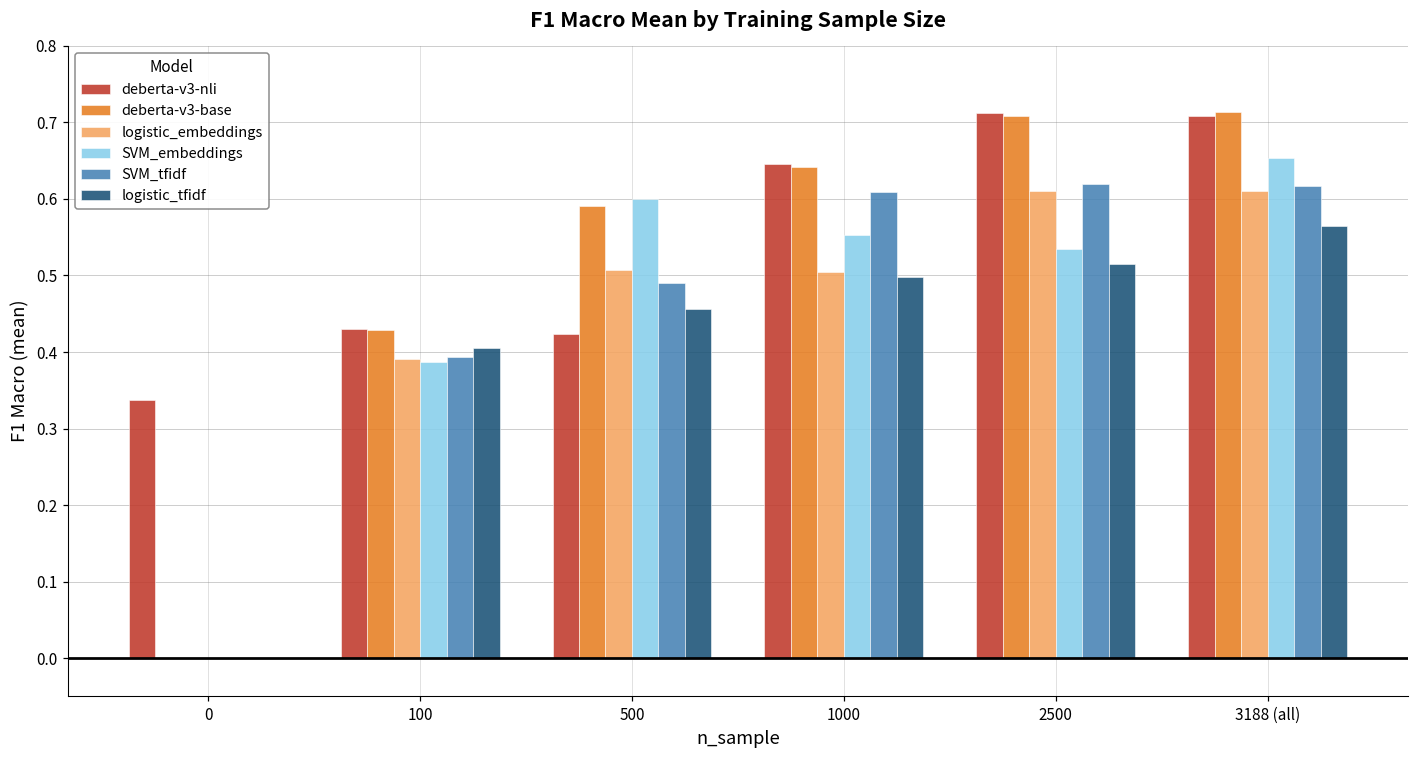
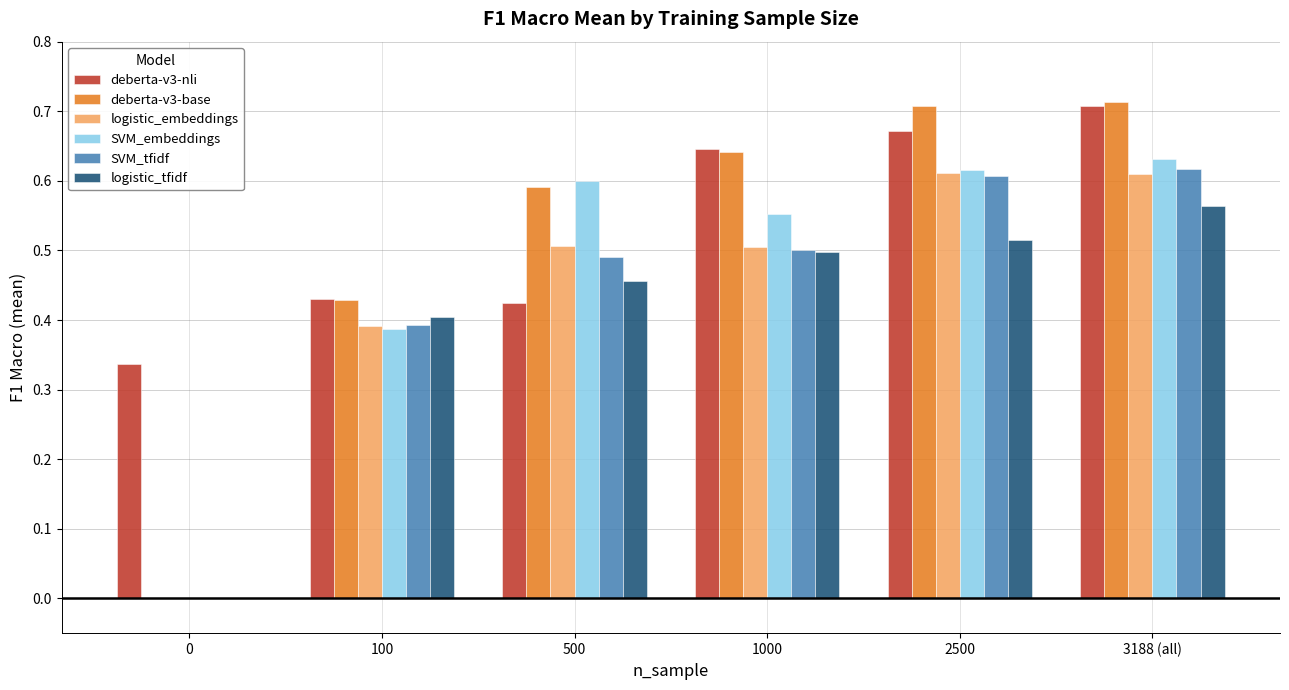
SVM_tfidf, 1000: 0.61 -> 0.50
deberta-v3-nli, 2500: 0.71 -> 0.67
SVM_embeddings, 2500: 0.54 -> 0.62
SVM_tfidf, 2500: 0.62 -> 0.61
SVM_embeddings, 3188 (all): 0.65 -> 0.63
